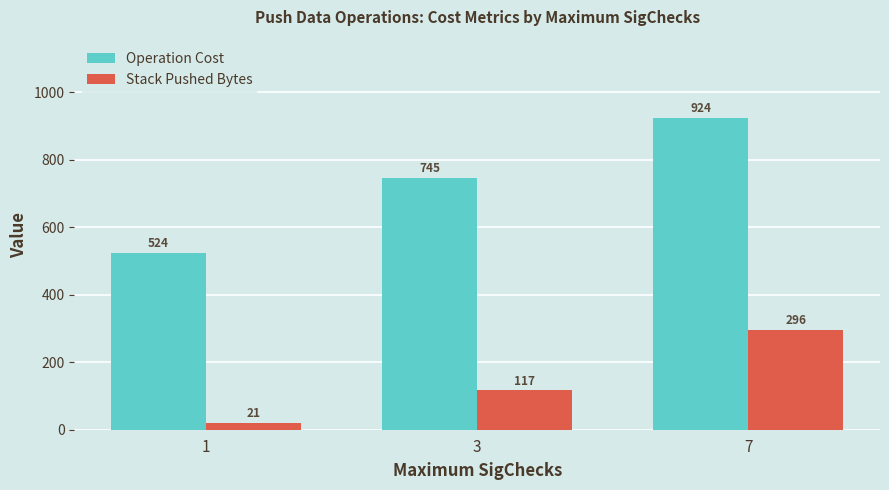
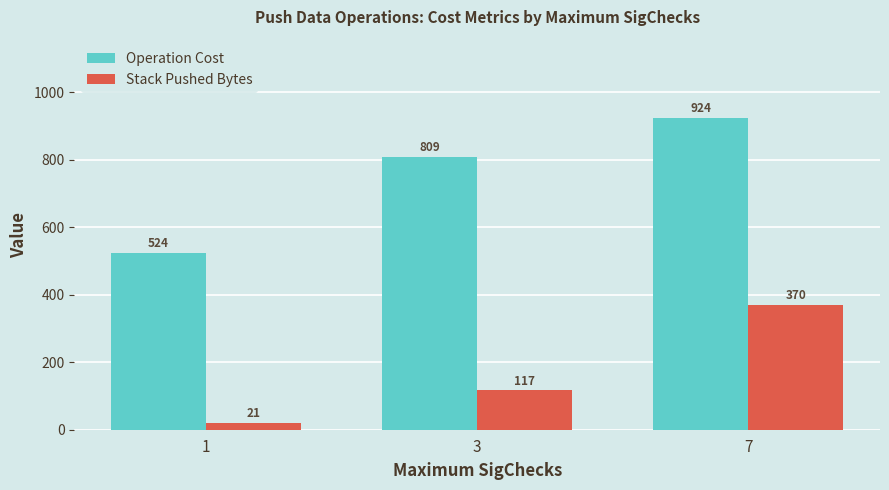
Operation Cost, 3: 745 -> 809
Stack Pushed Bytes, 7: 296 -> 370
